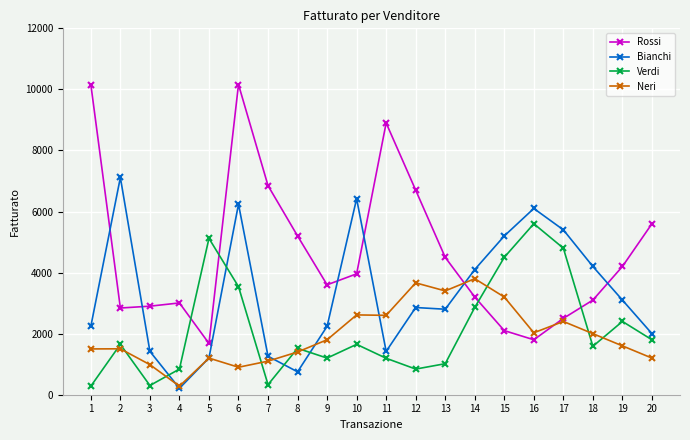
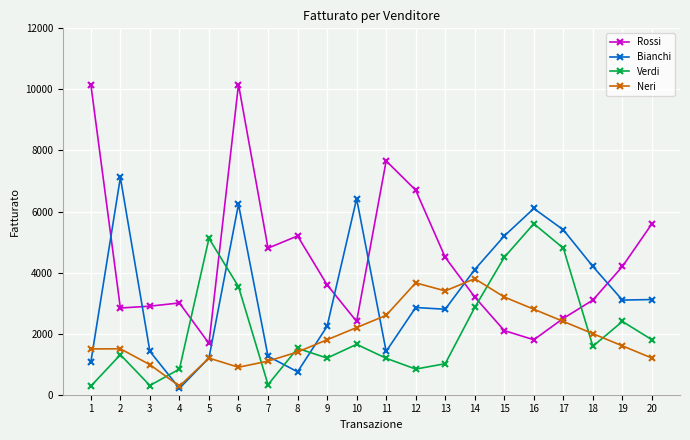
Bianchi, 1: 2200 -> 1100
Verdi, 2: 1700 -> 1300
Rossi, 7: 6800 -> 4800
Rossi, 10: 4000 -> 2400
Neri, 10: 2600 -> 2200
Rossi, 11: 8900 -> 7700
Neri, 16: 2000 -> 2800
Bianchi, 20: 2000 -> 3100
